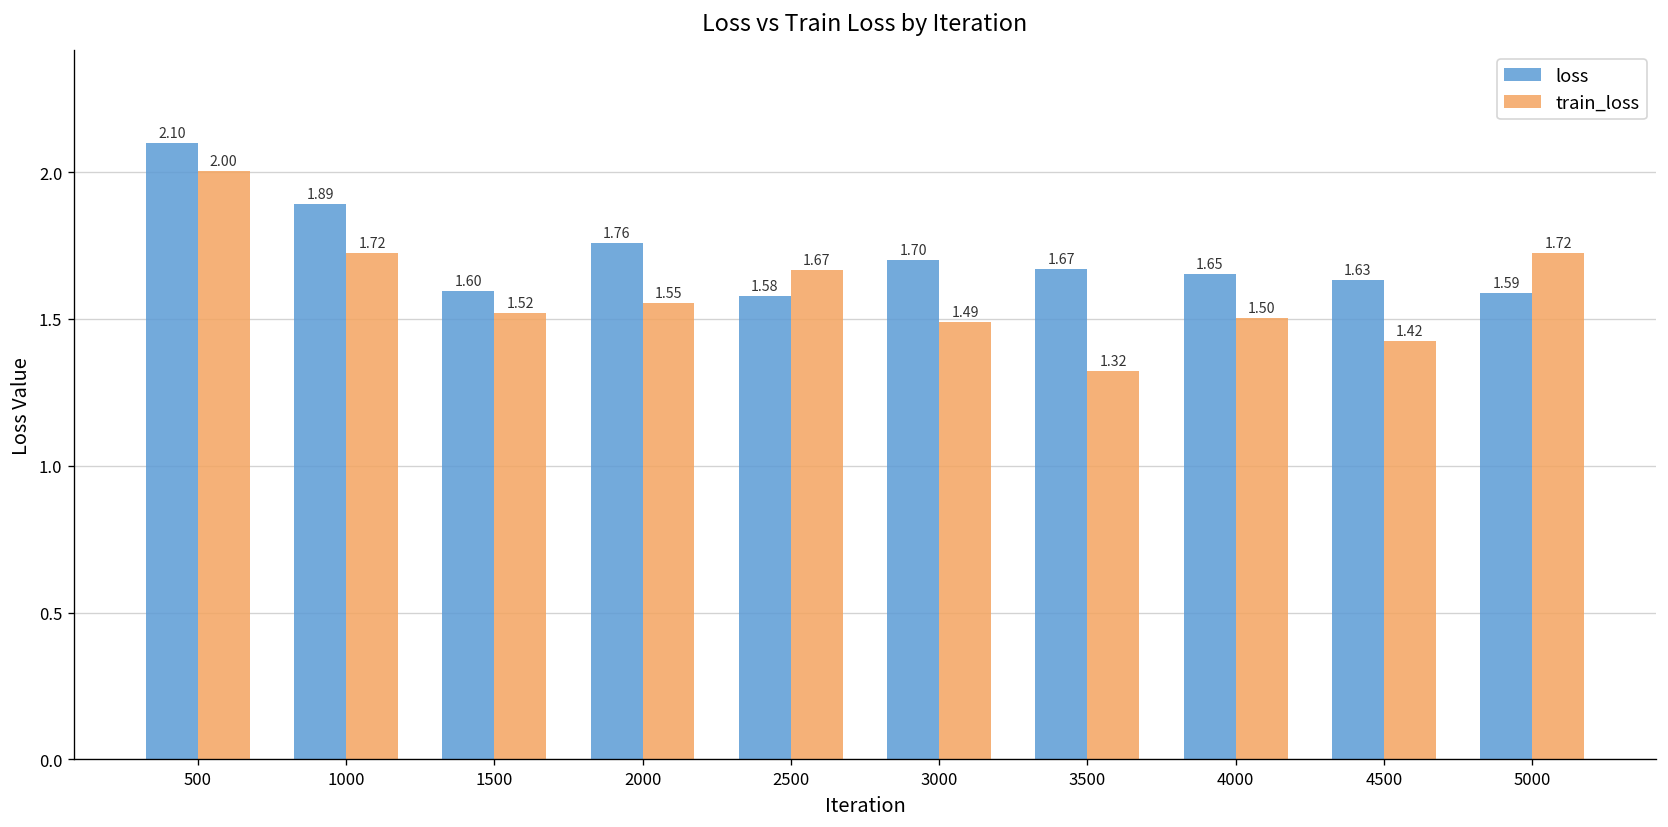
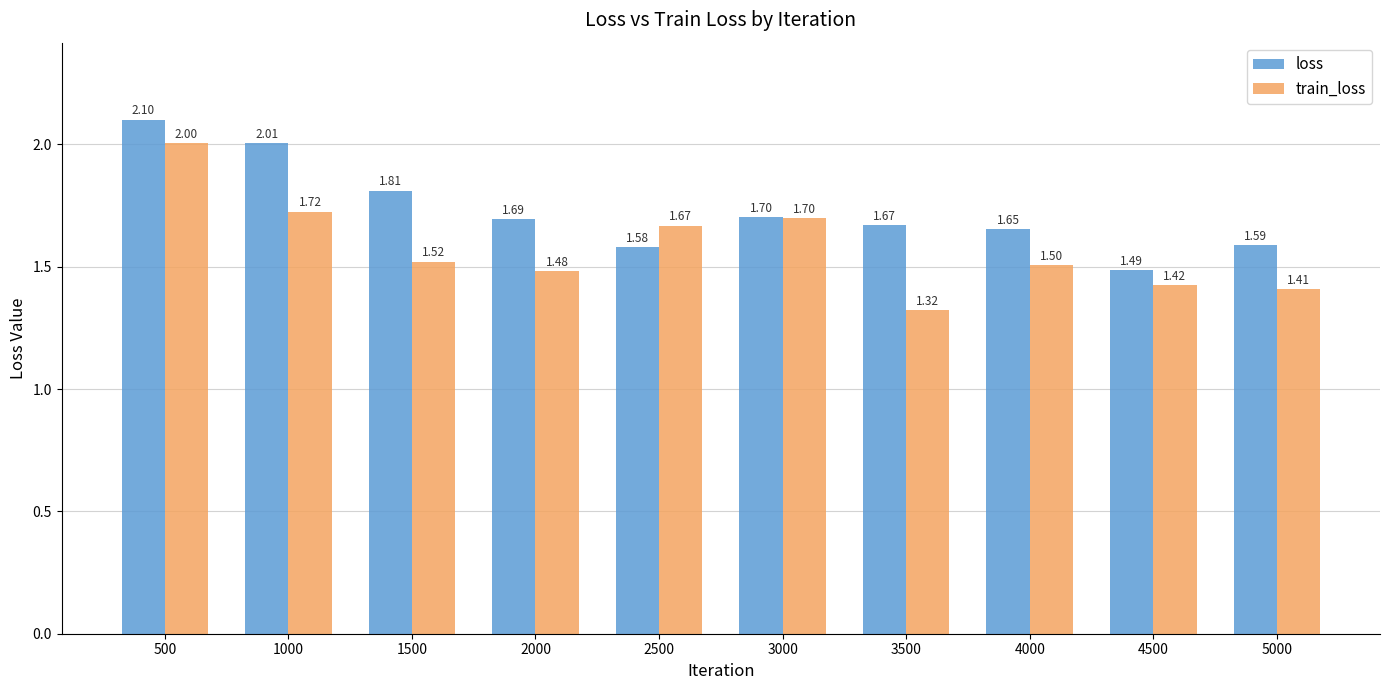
loss, 1000: 1.89 -> 2.01
loss, 1500: 1.60 -> 1.81
loss, 2000: 1.76 -> 1.69
train_loss, 2000: 1.55 -> 1.48
train_loss, 3000: 1.49 -> 1.70
loss, 4500: 1.63 -> 1.49
train_loss, 5000: 1.72 -> 1.41
